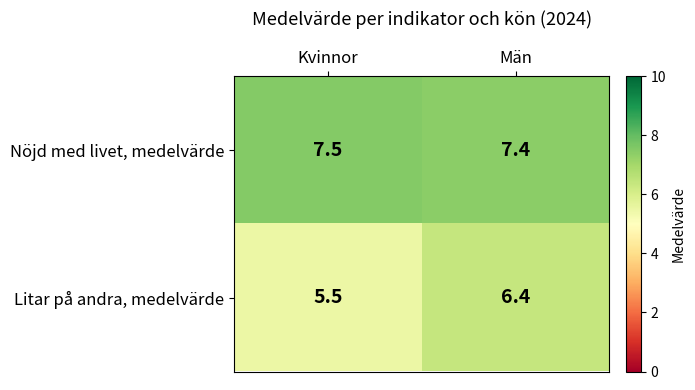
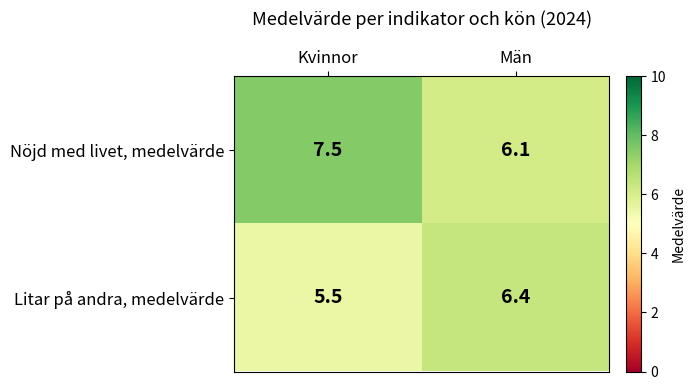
Nöjd med livet, medelvärde, Män: 7.4 -> 6.1
